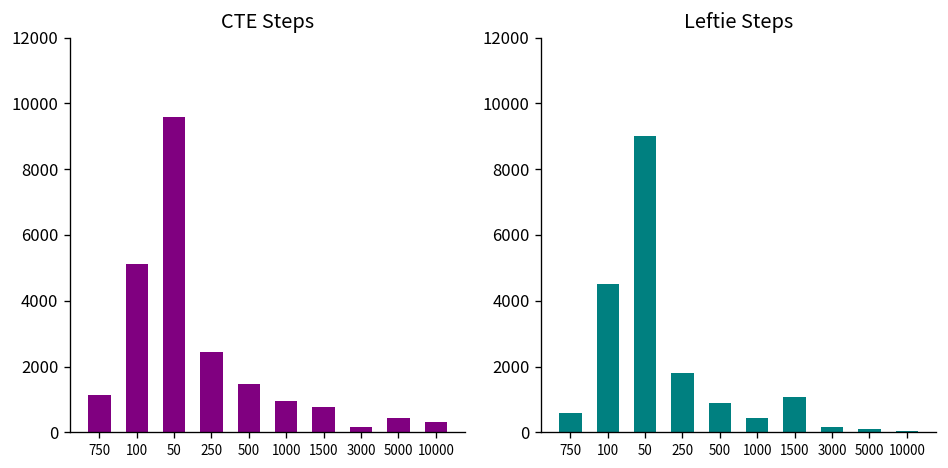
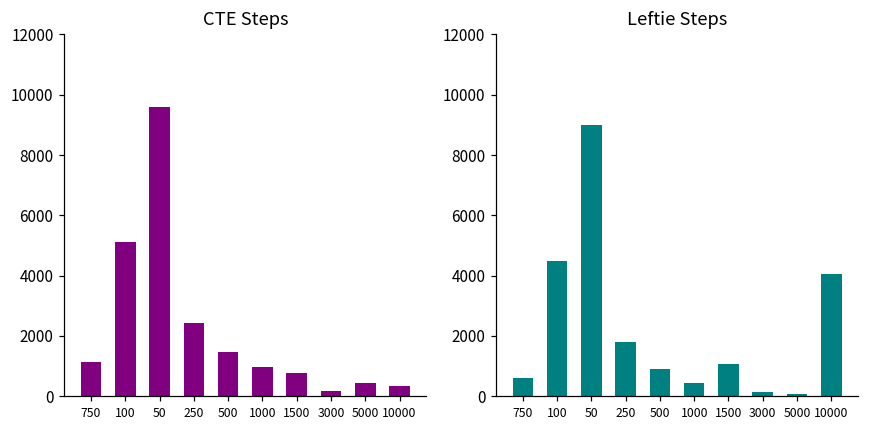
Leftie Steps, 10000: 100 -> 4000
